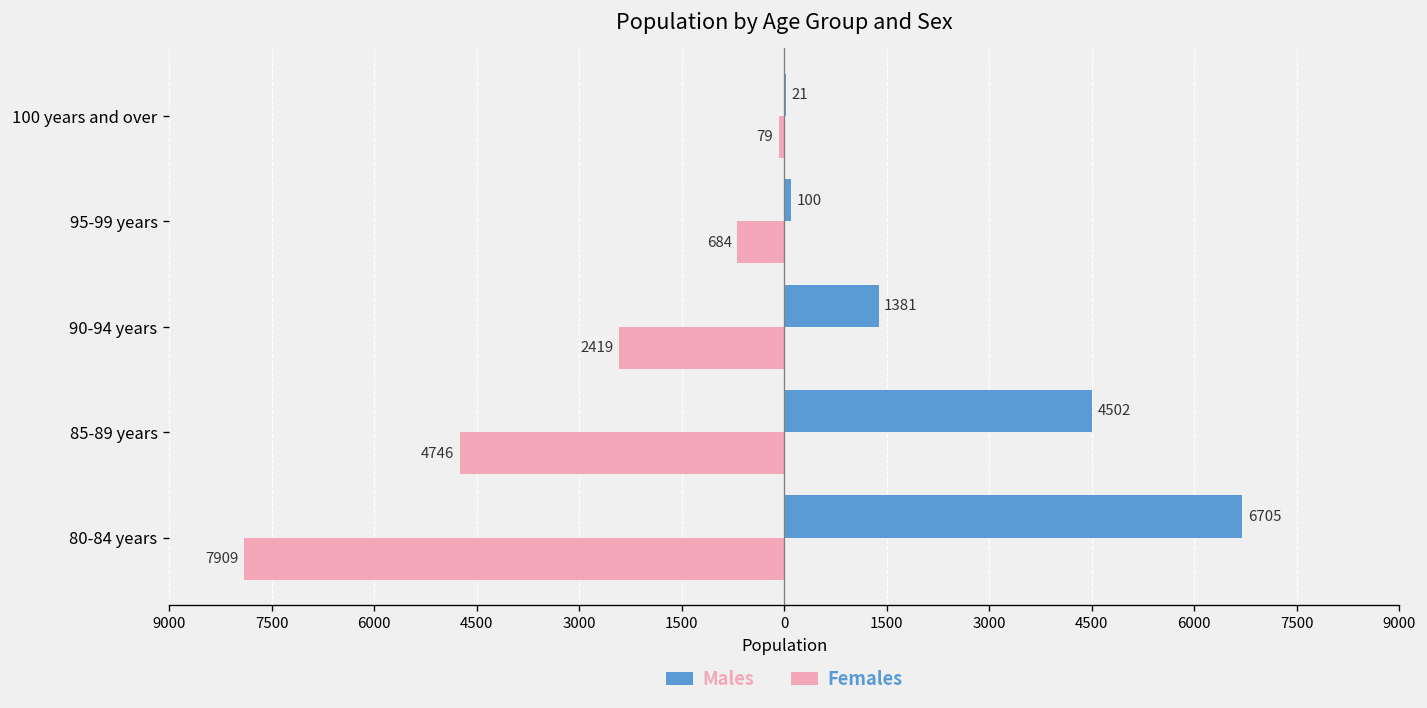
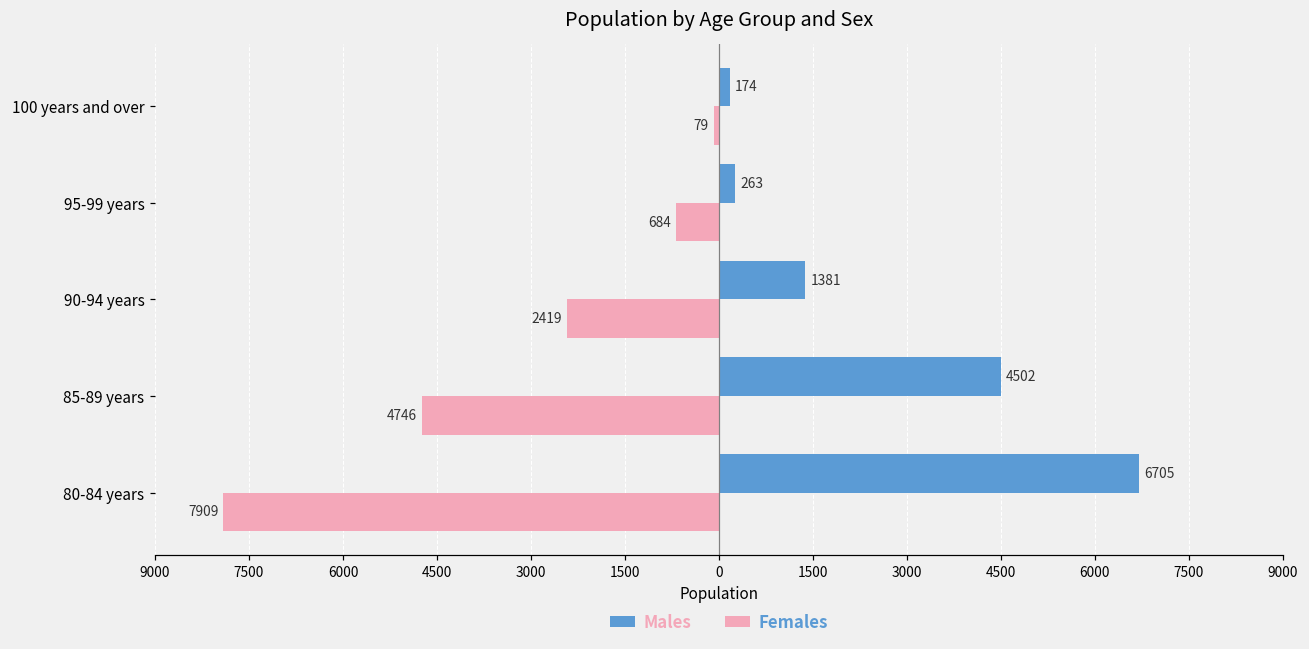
Males, 100 years and over: 21 -> 174
Males, 95-99 years: 100 -> 263
